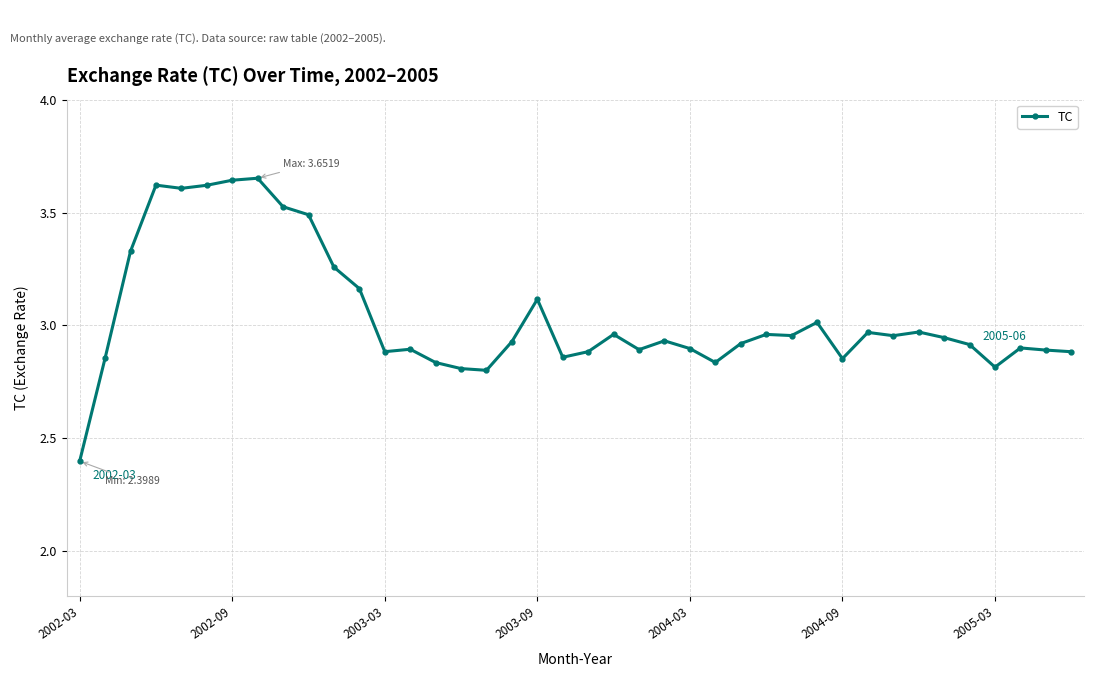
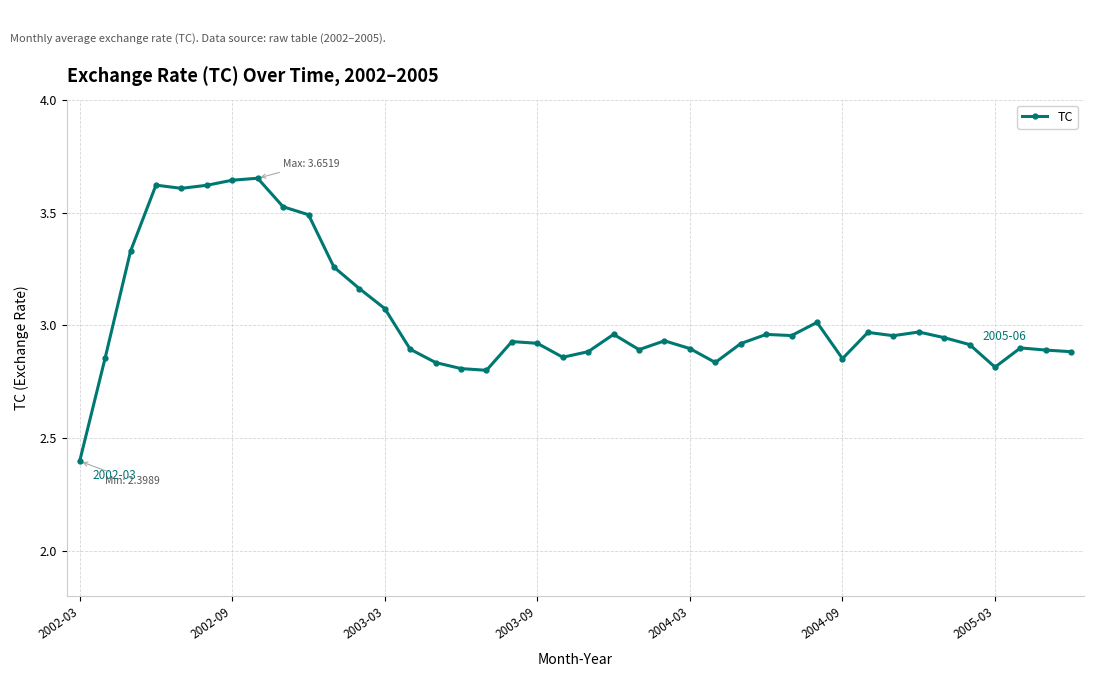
2003-03: 2.88 -> 3.07
2003-09: 3.12 -> 2.92
